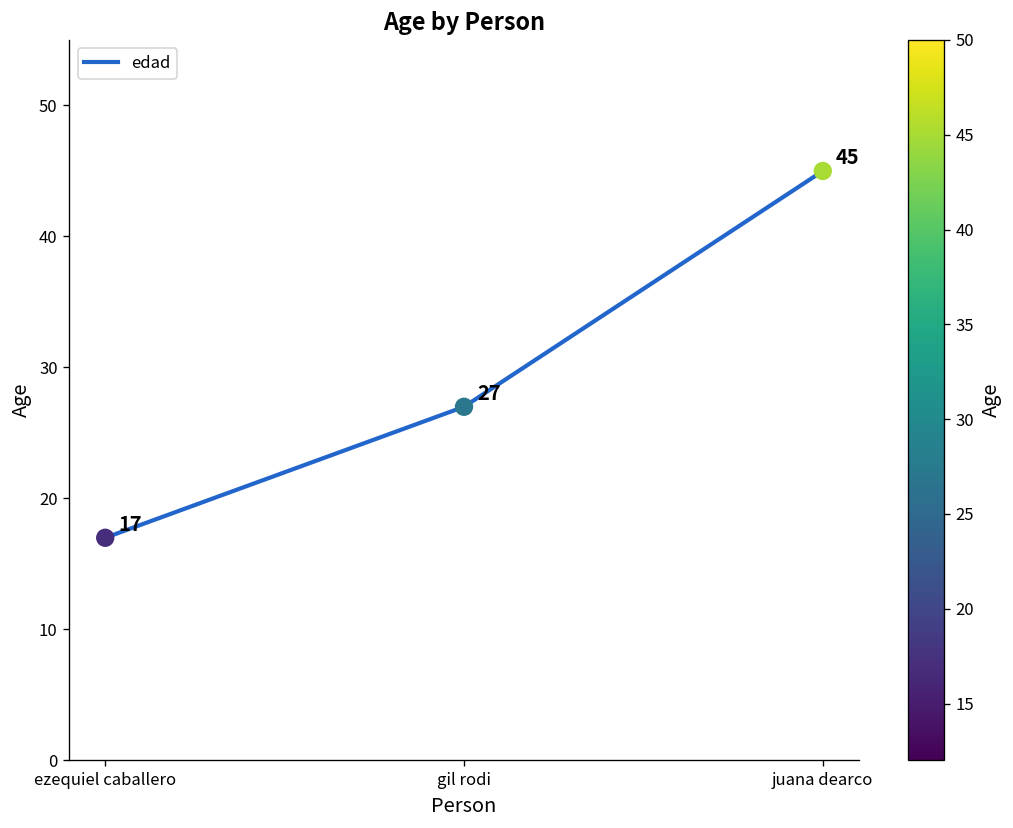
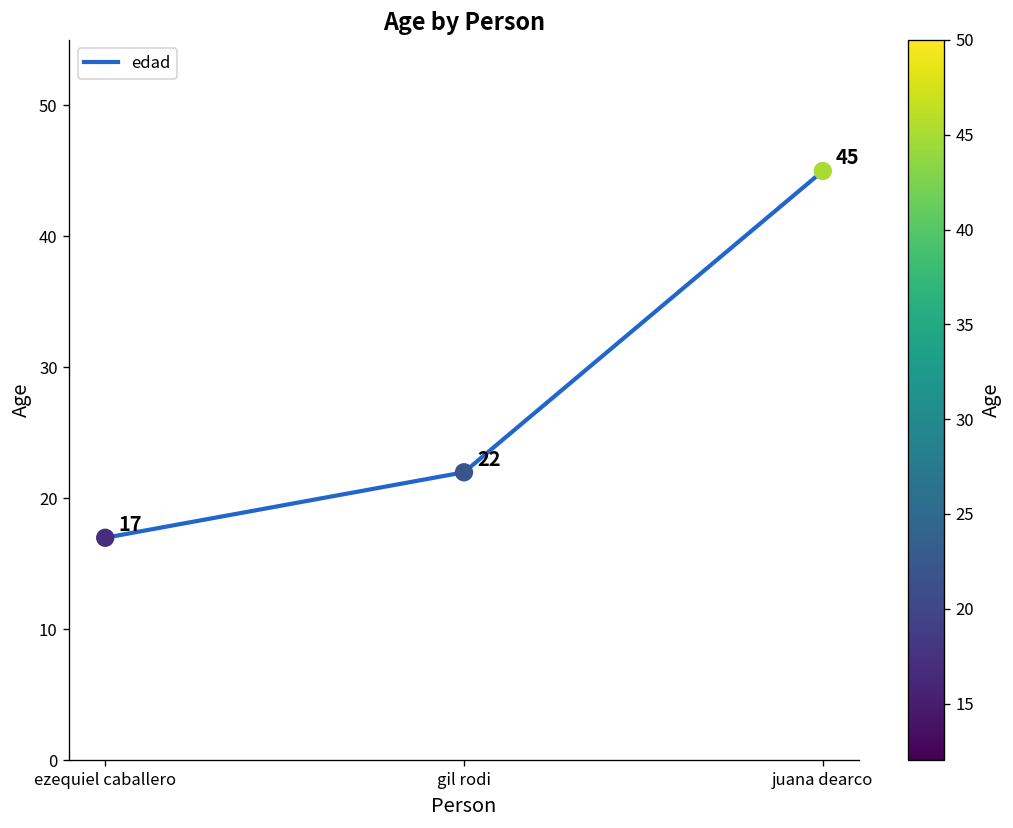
gil rodi: 27 -> 22
